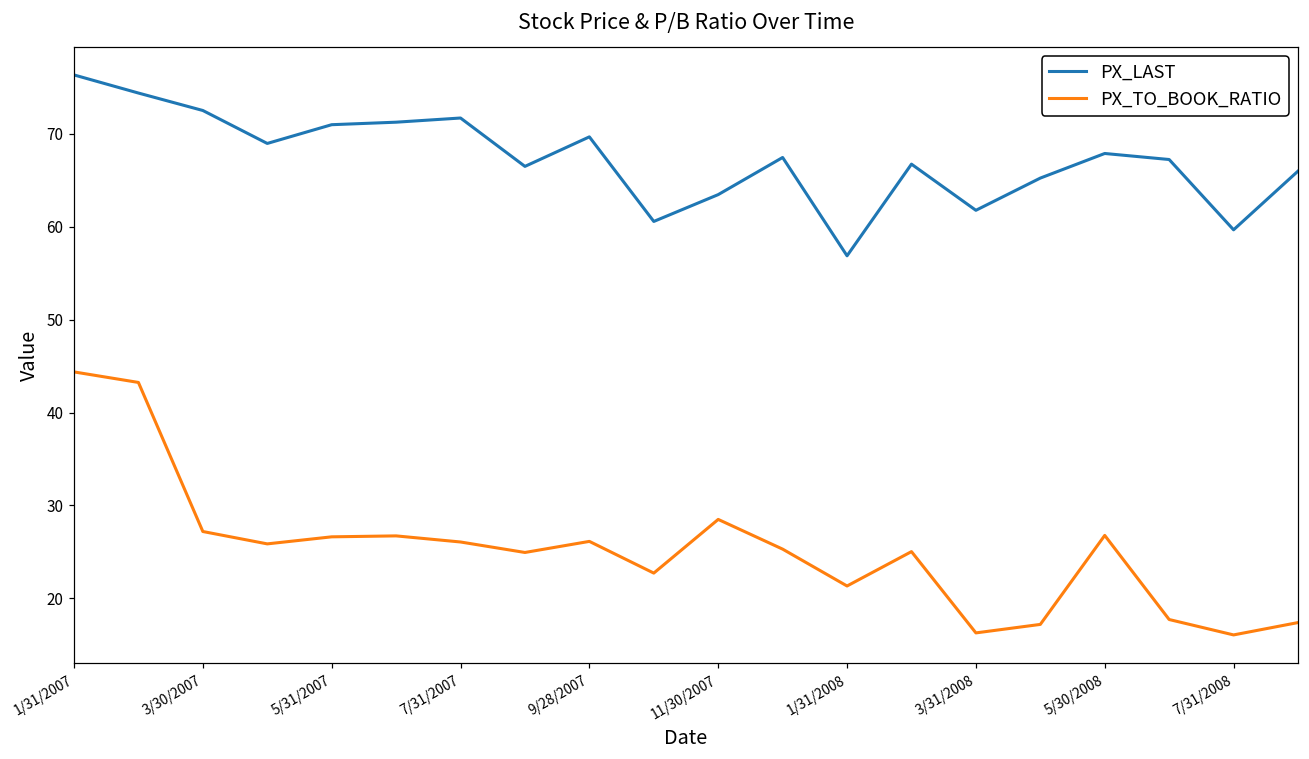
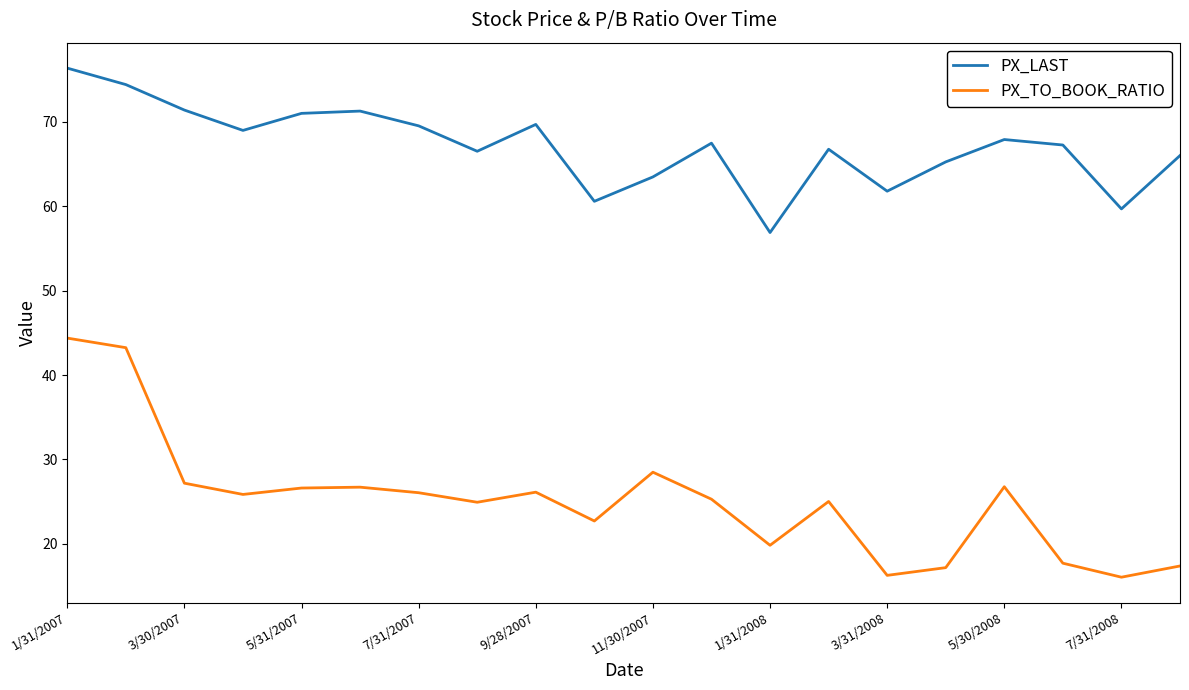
PX_LAST, 3/30/2007: 73 -> 71
PX_LAST, 7/31/2007: 72 -> 70
PX_TO_BOOK_RATIO, 1/31/2008: 21 -> 20
